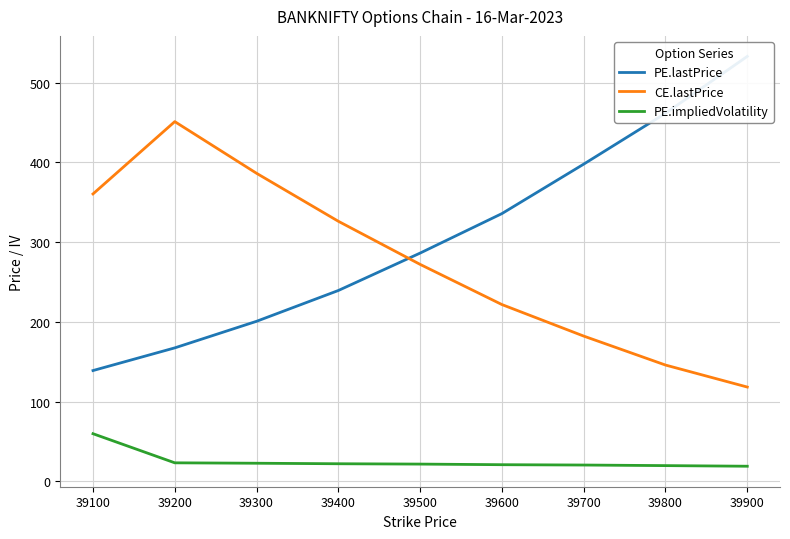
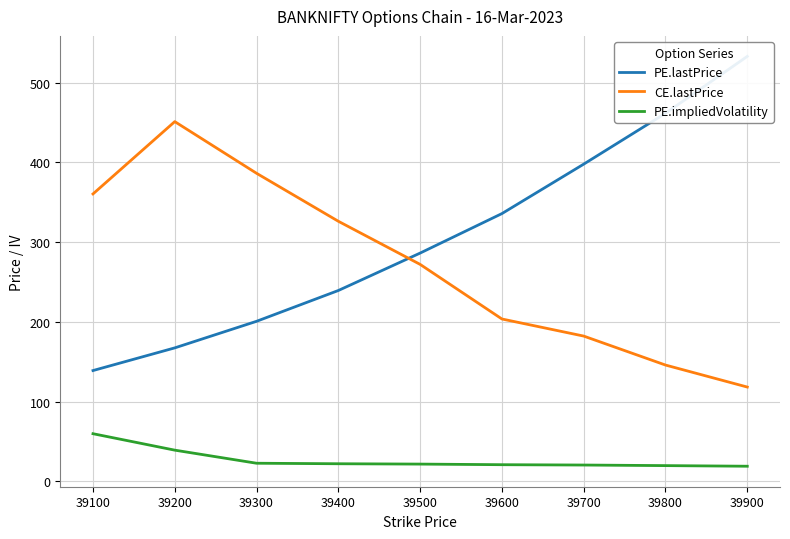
PE.impliedVolatility, 39200: 20 -> 40
CE.lastPrice, 39600: 220 -> 200
